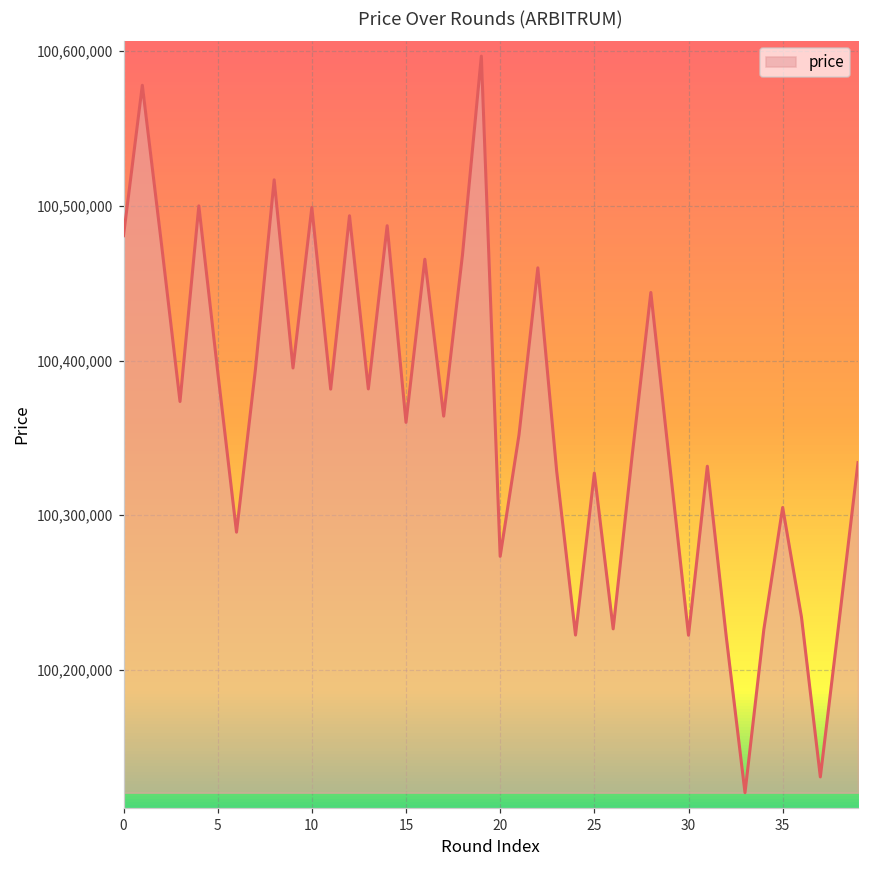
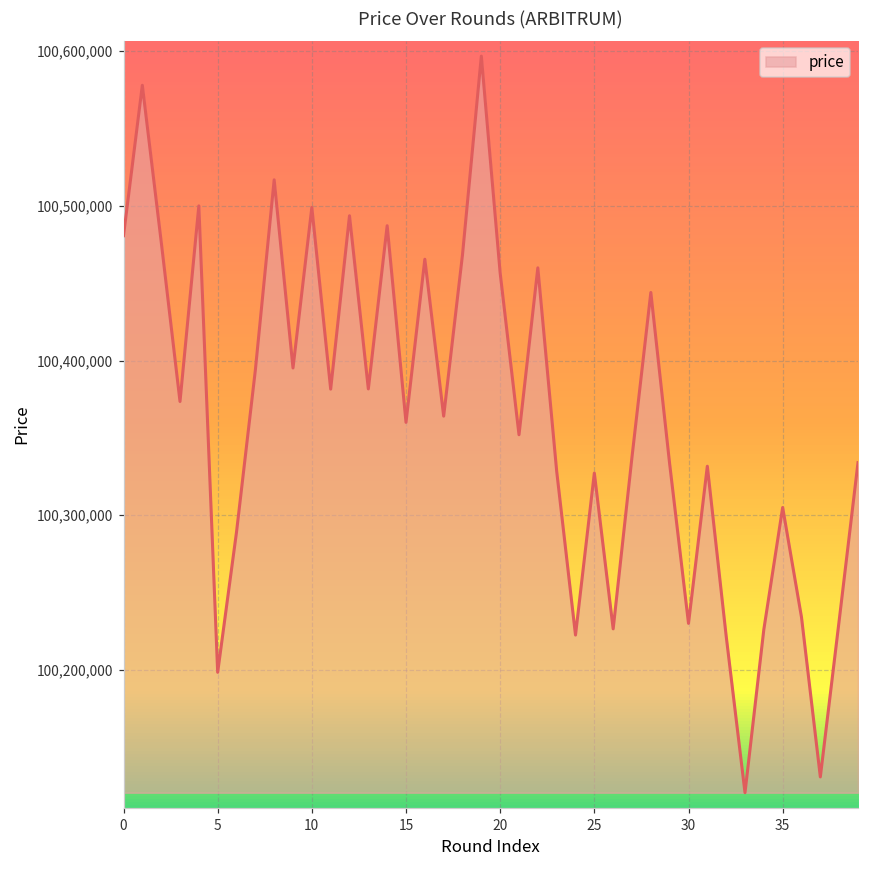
5: 100,393,000 -> 100,198,000
20: 100,273,000 -> 100,457,000
30: 100,222,000 -> 100,230,000
